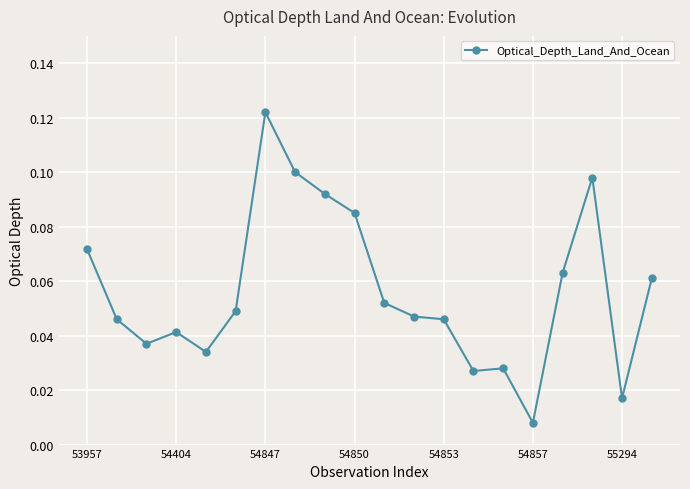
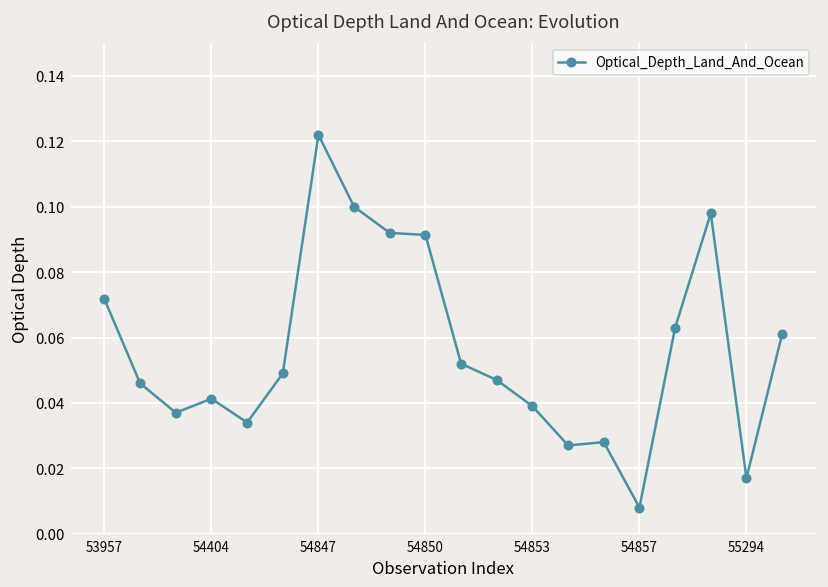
54850: 0.085 -> 0.091
54853: 0.046 -> 0.039
